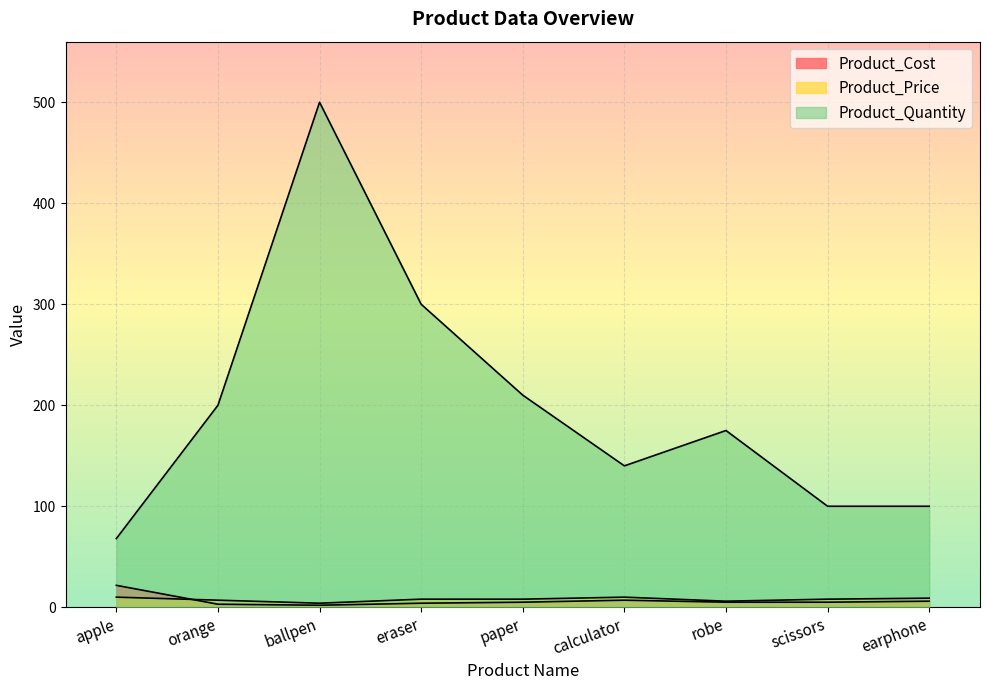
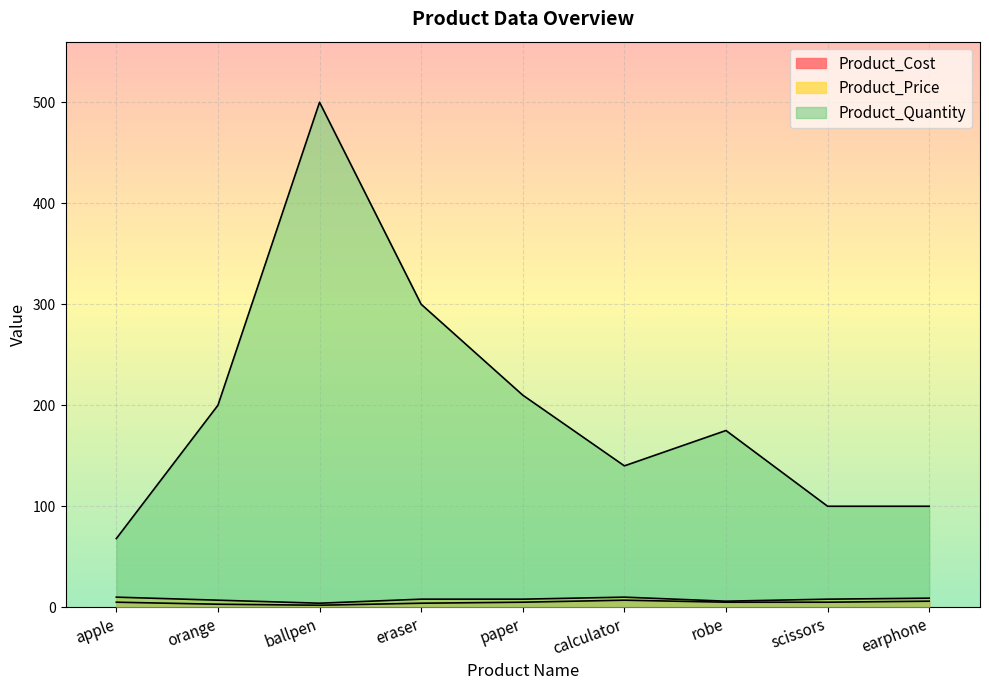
Product_Cost, apple: 22 -> 5
